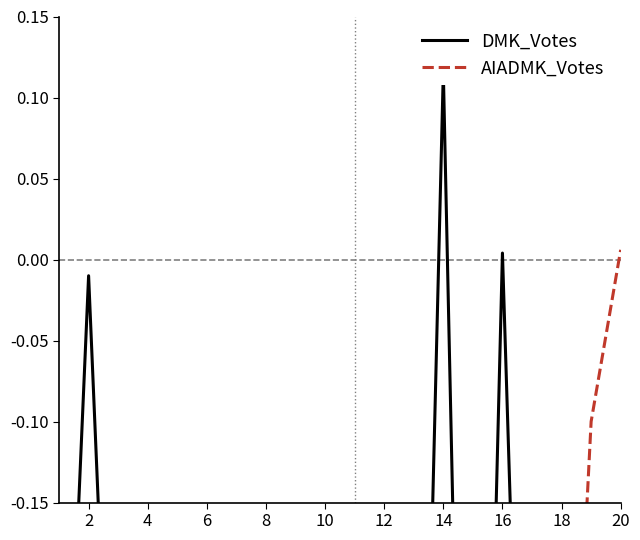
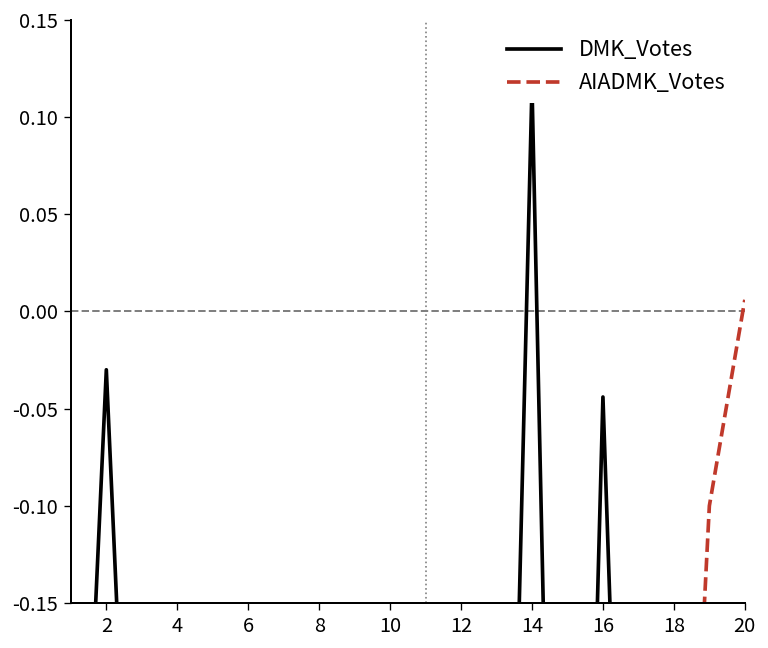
DMK_Votes, 2: -0.010 -> -0.030
DMK_Votes, 16: 0.004 -> -0.044
